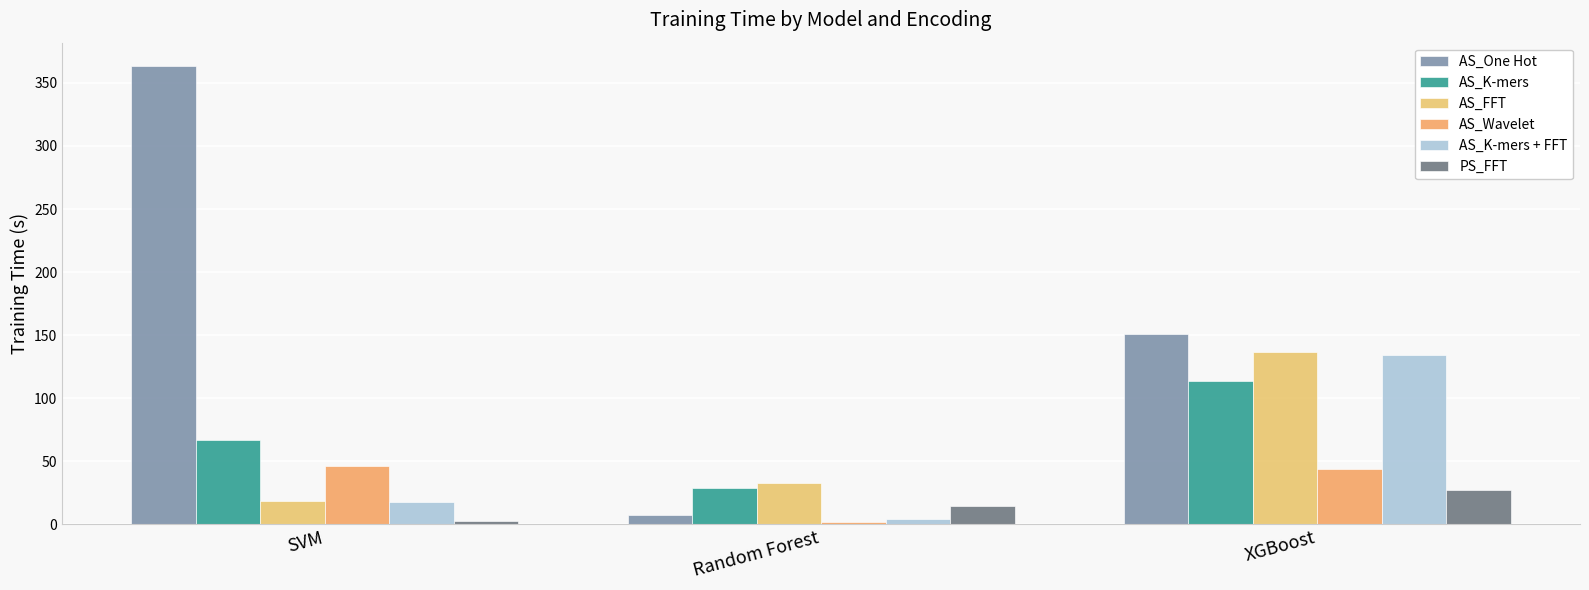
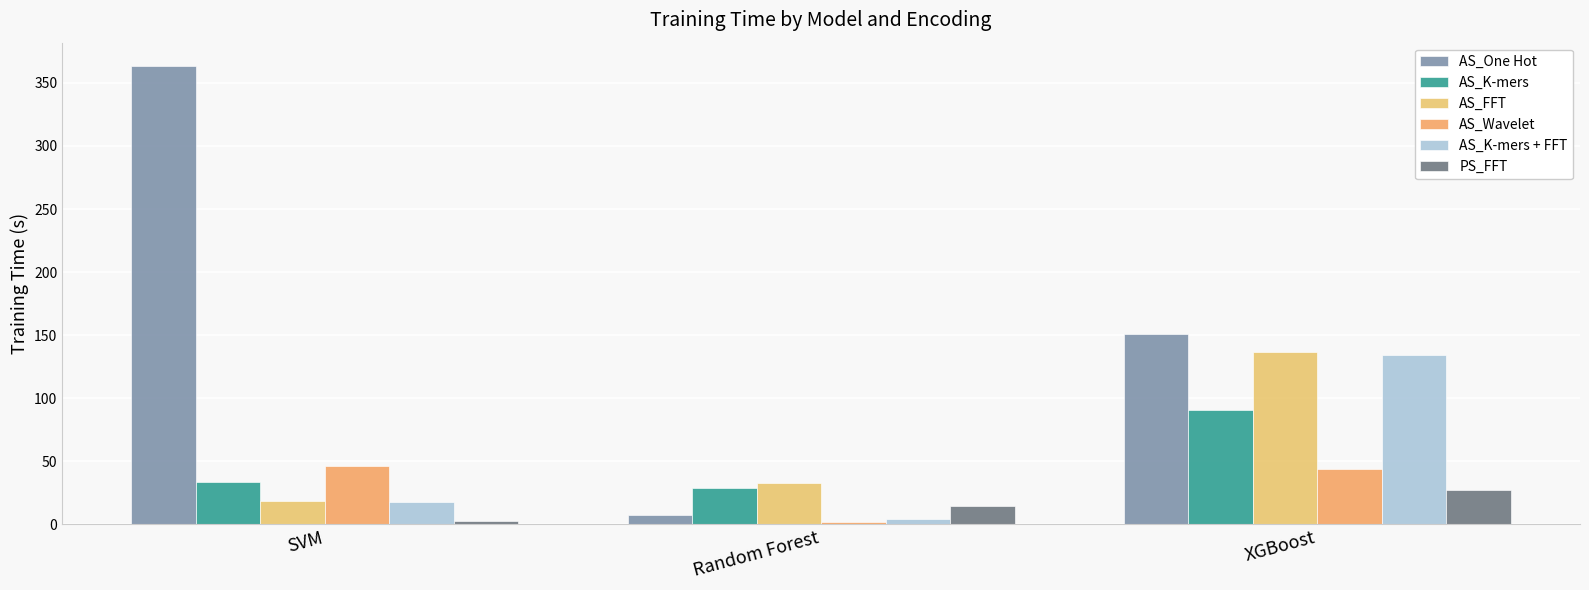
AS_K-mers, SVM: 67 -> 34
AS_K-mers, XGBoost: 114 -> 91
